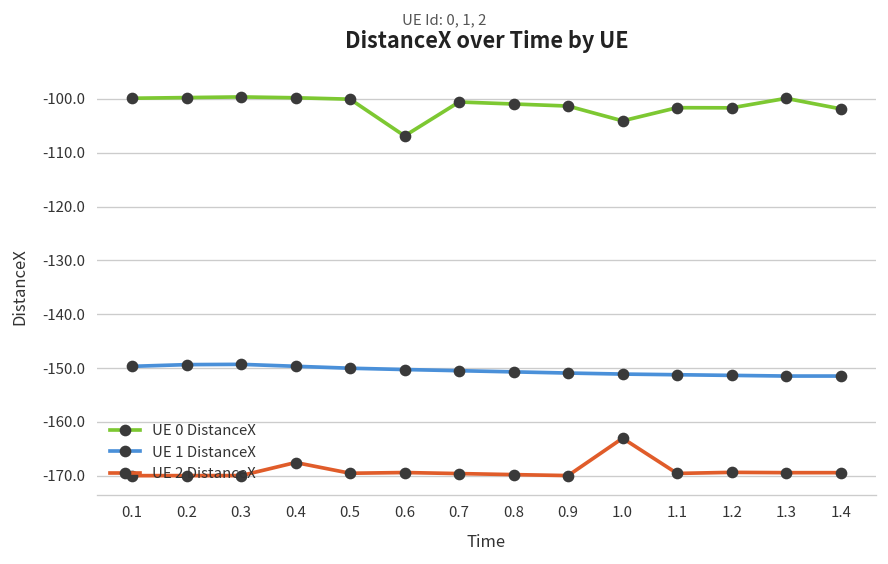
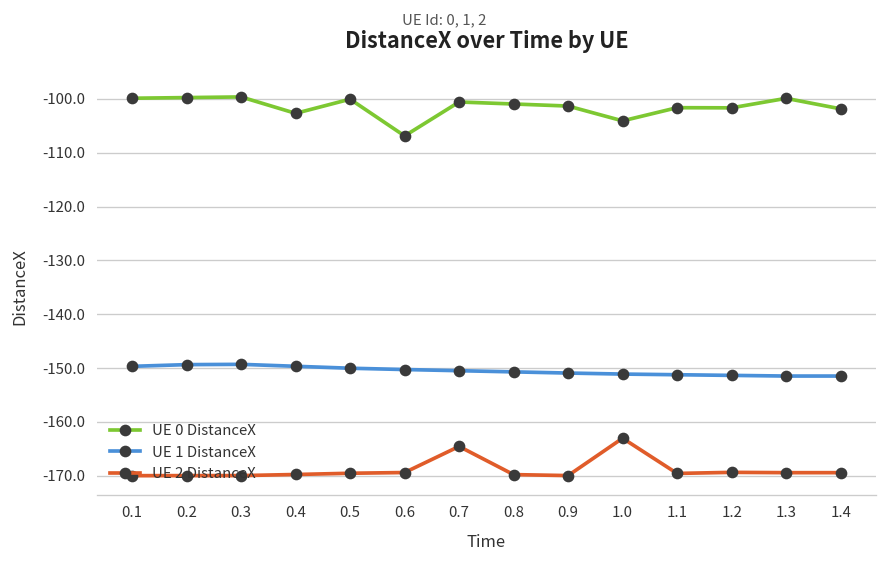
UE 0 DistanceX, 0.4: -100 -> -103
UE 2 DistanceX, 0.4: -168 -> -170
UE 2 DistanceX, 0.7: -170 -> -165
